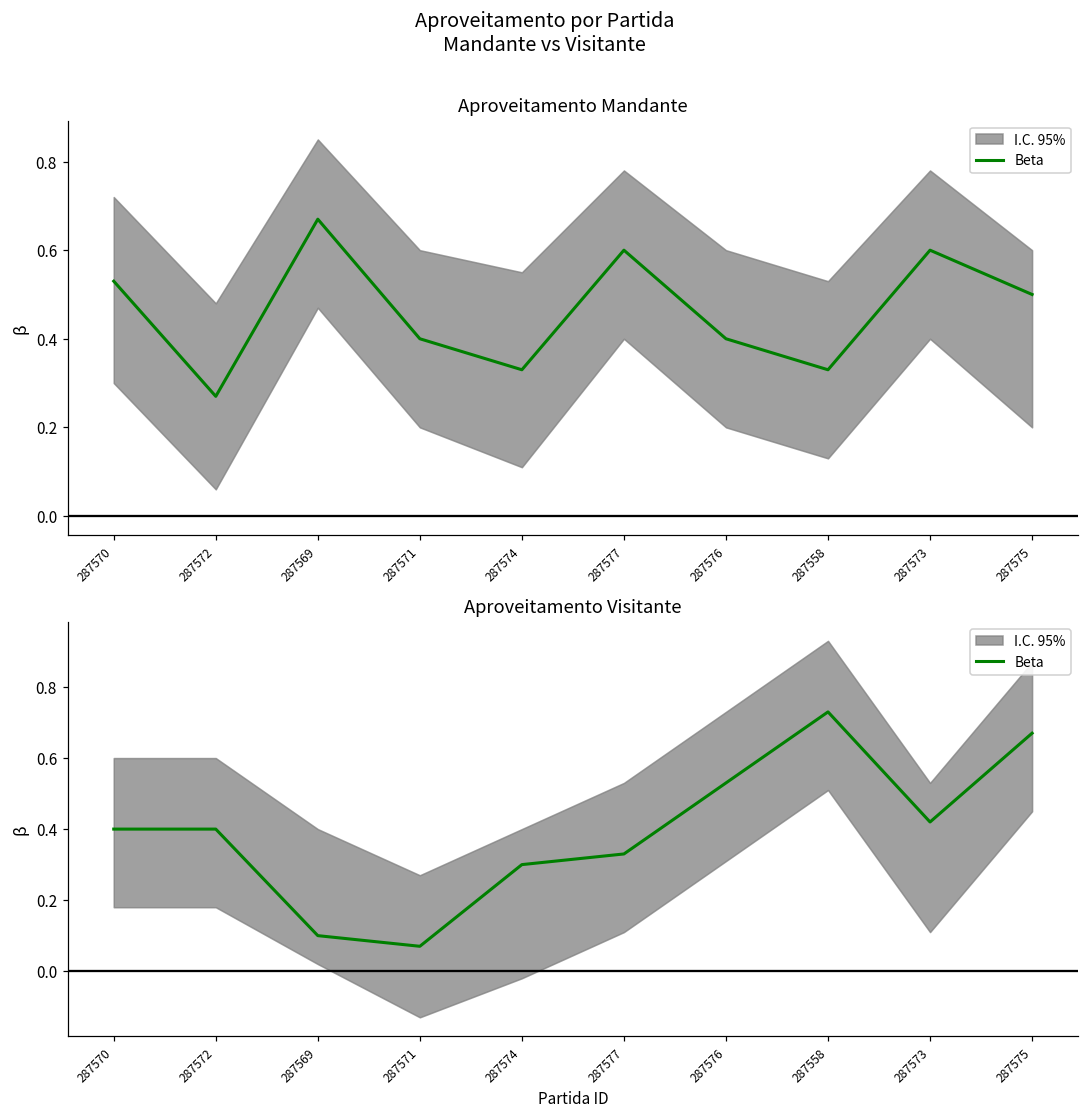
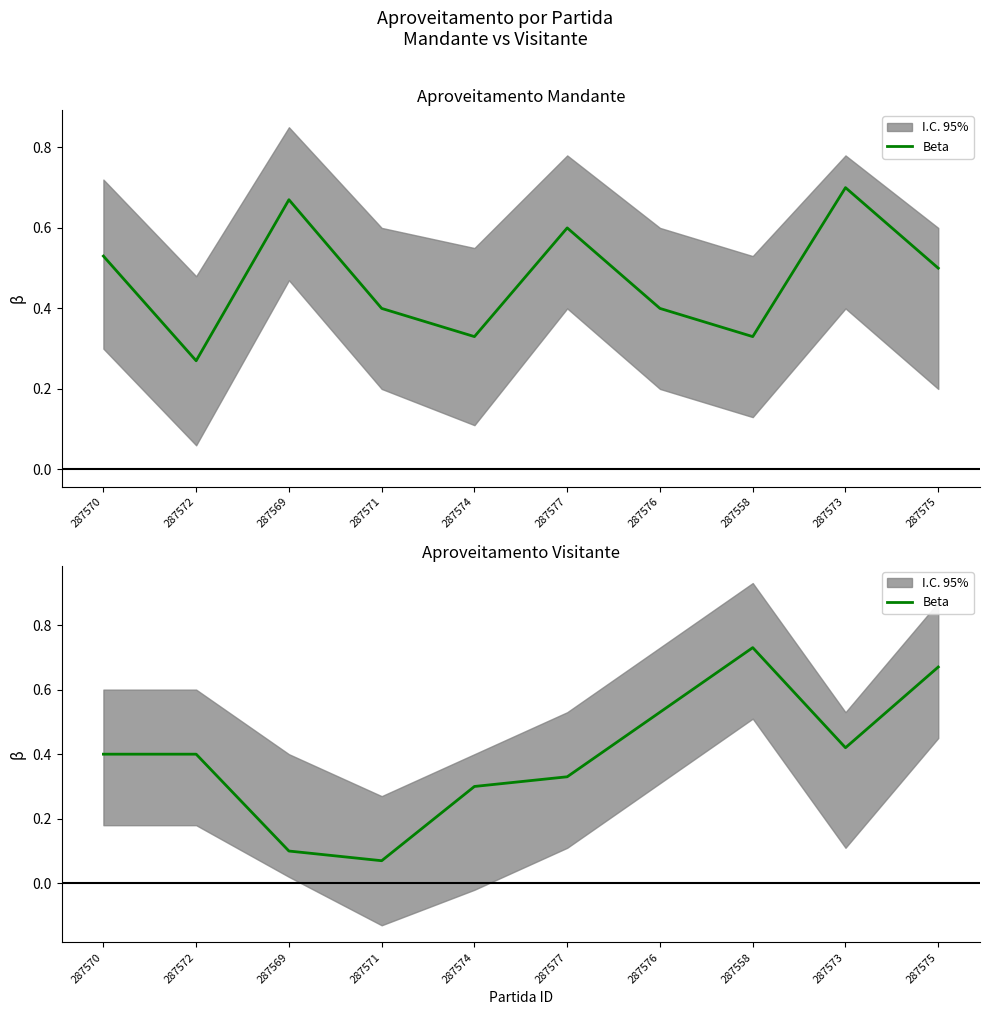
Aproveitamento Mandante, Beta, 287573: 0.6 -> 0.7
